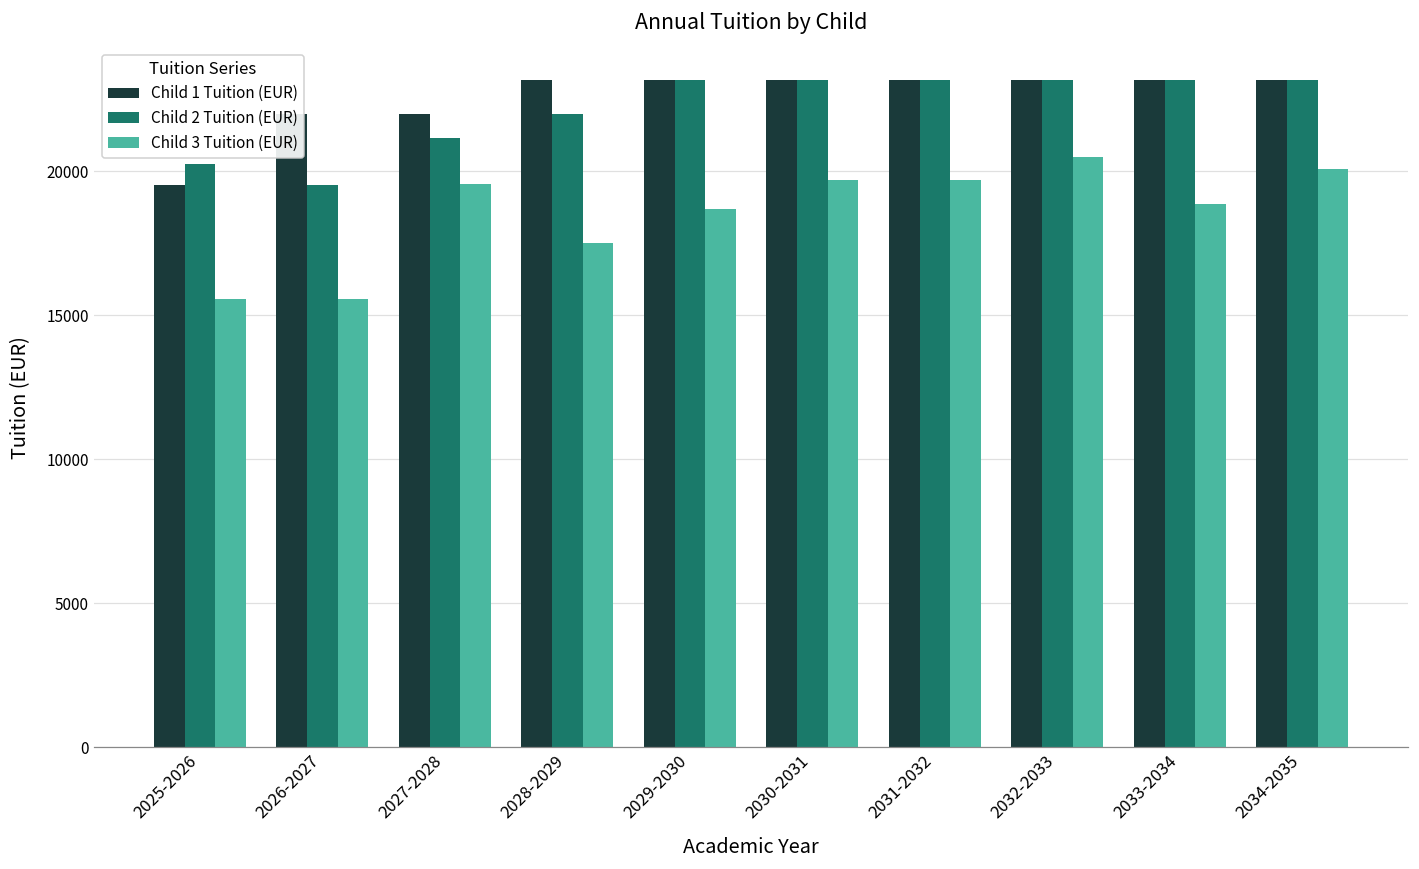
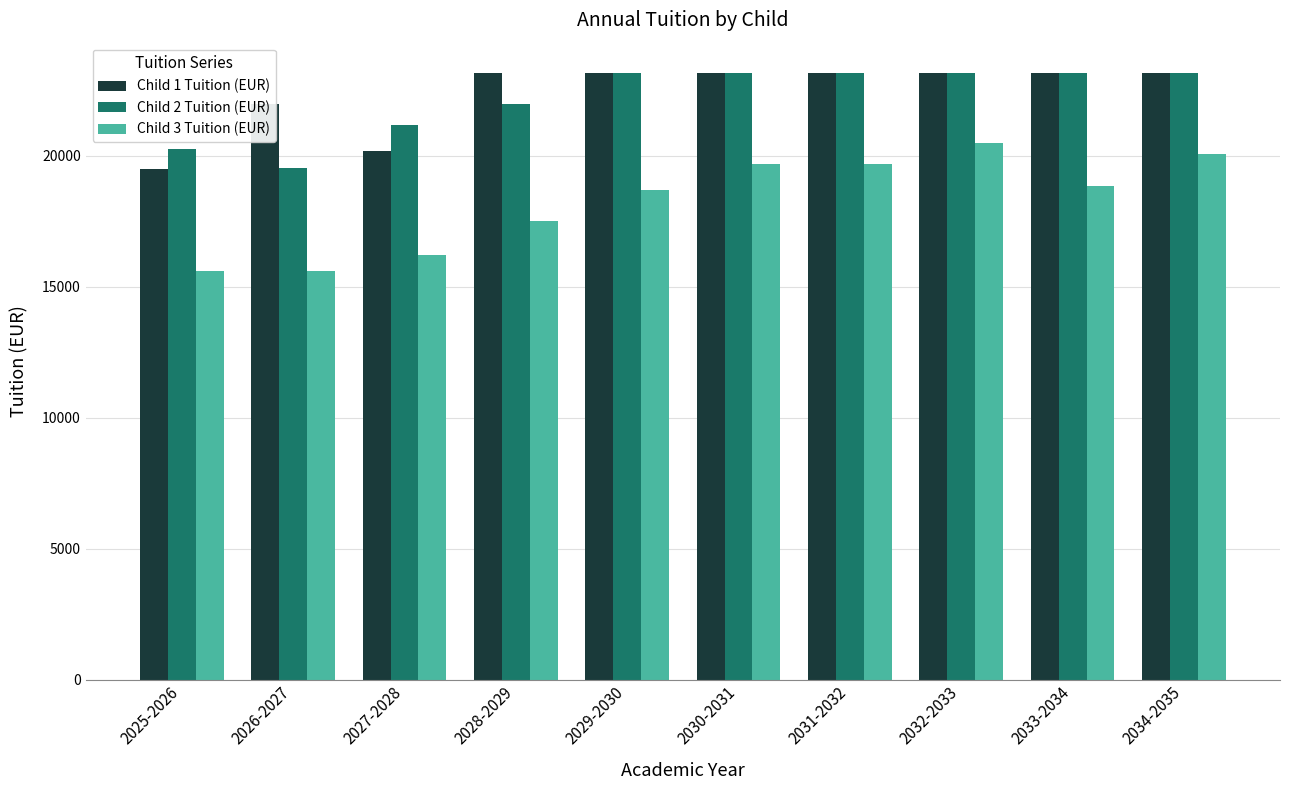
Child 1 Tuition (EUR), 2027-2028: 22000 -> 20200
Child 3 Tuition (EUR), 2027-2028: 19600 -> 16200
